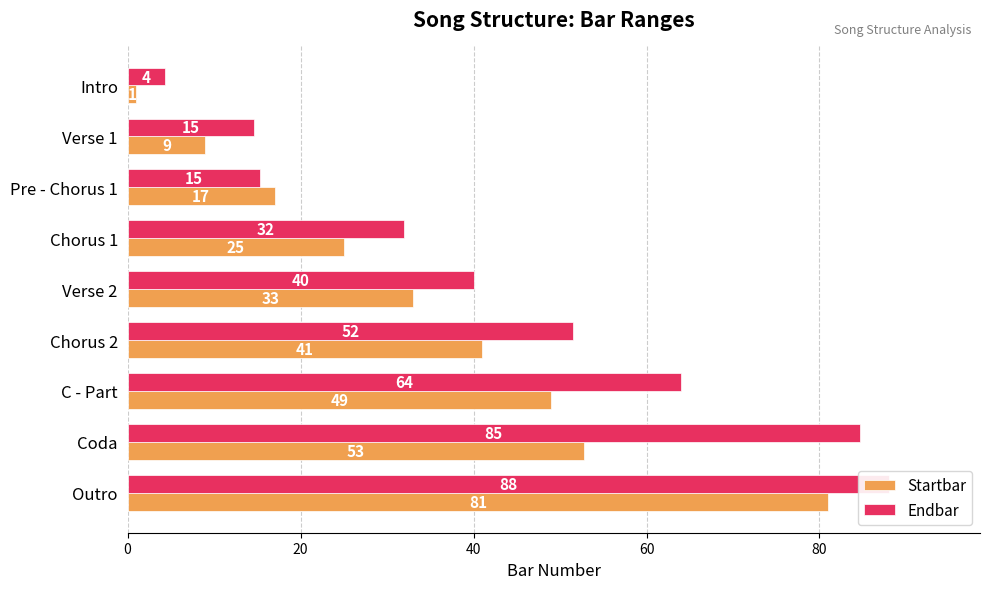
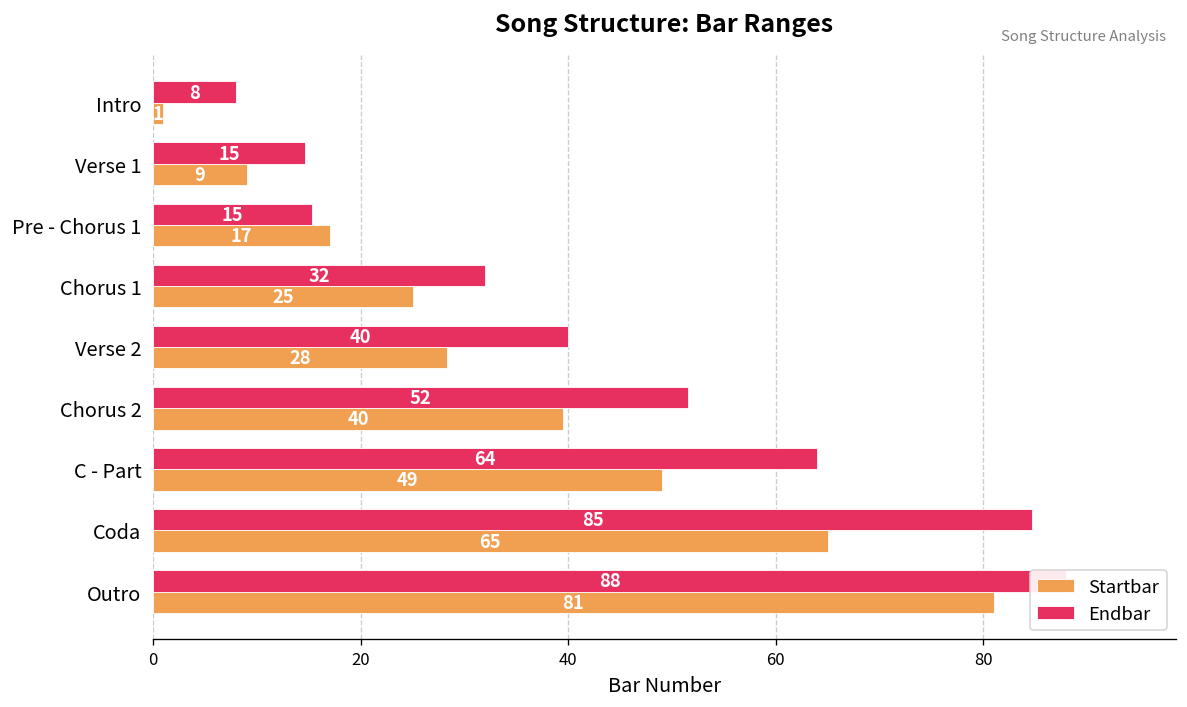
Endbar, Intro: 4 -> 8
Startbar, Verse 2: 33 -> 28
Startbar, Chorus 2: 41 -> 40
Startbar, Coda: 53 -> 65
